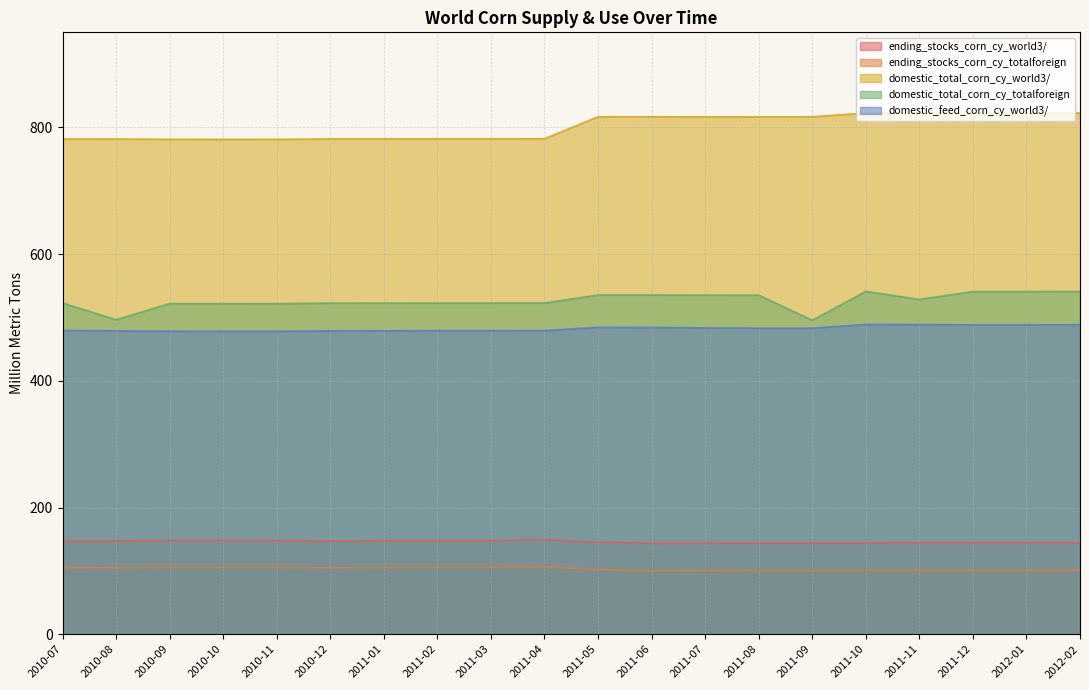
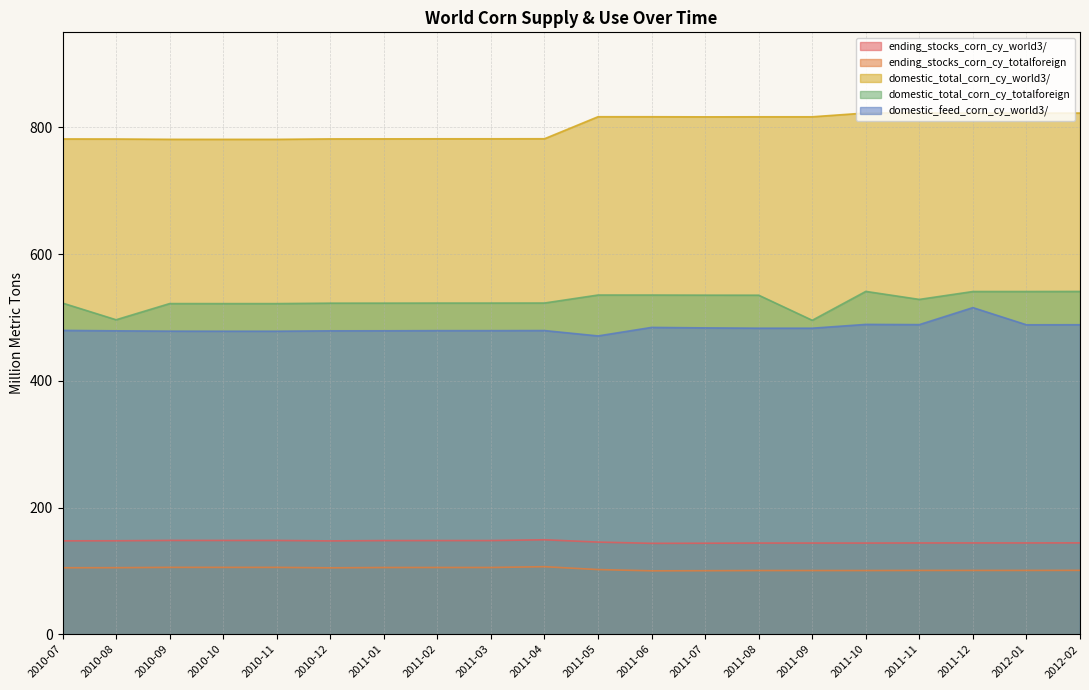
domestic_feed_corn_cy_world3/, 2011-05: 480 -> 470
domestic_feed_corn_cy_world3/, 2011-12: 490 -> 520
